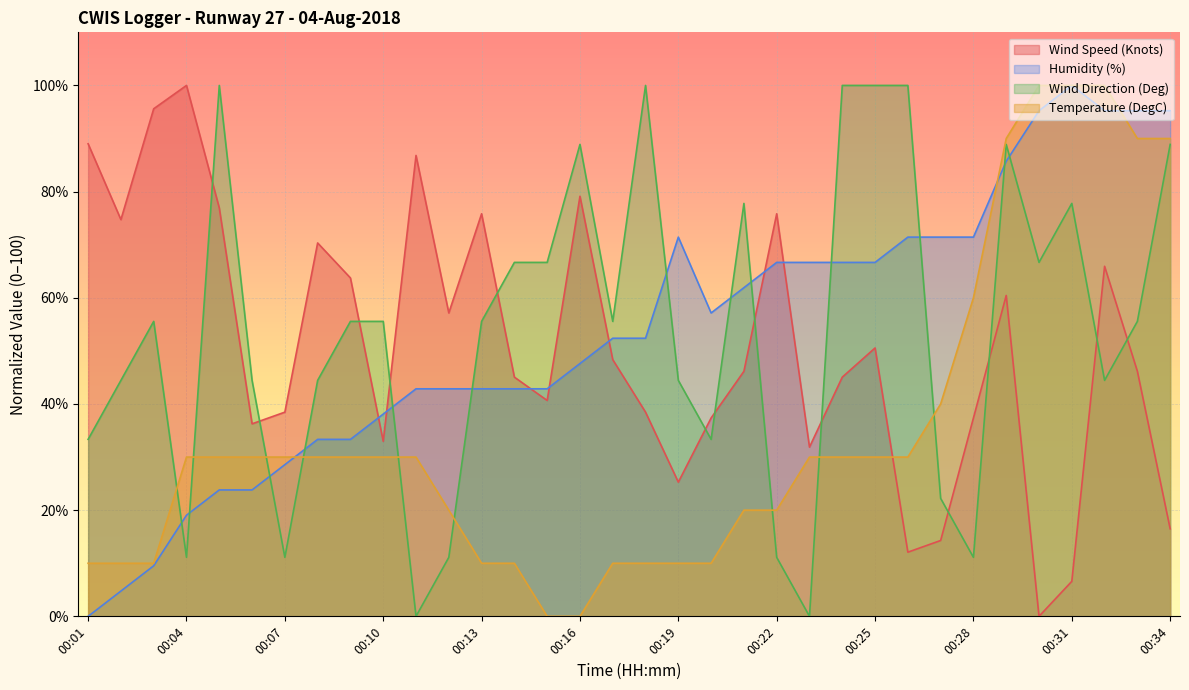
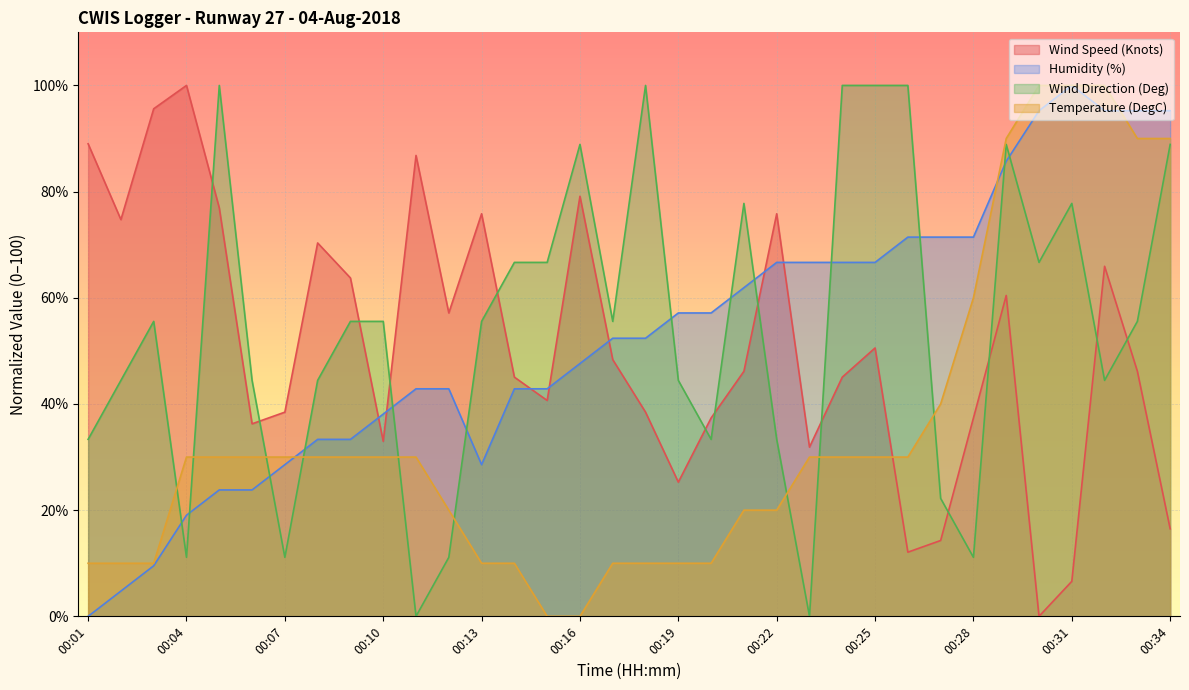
Humidity (%), 00:13: 43% -> 29%
Humidity (%), 00:19: 71% -> 57%
Wind Direction (Deg), 00:22: 11% -> 33%
